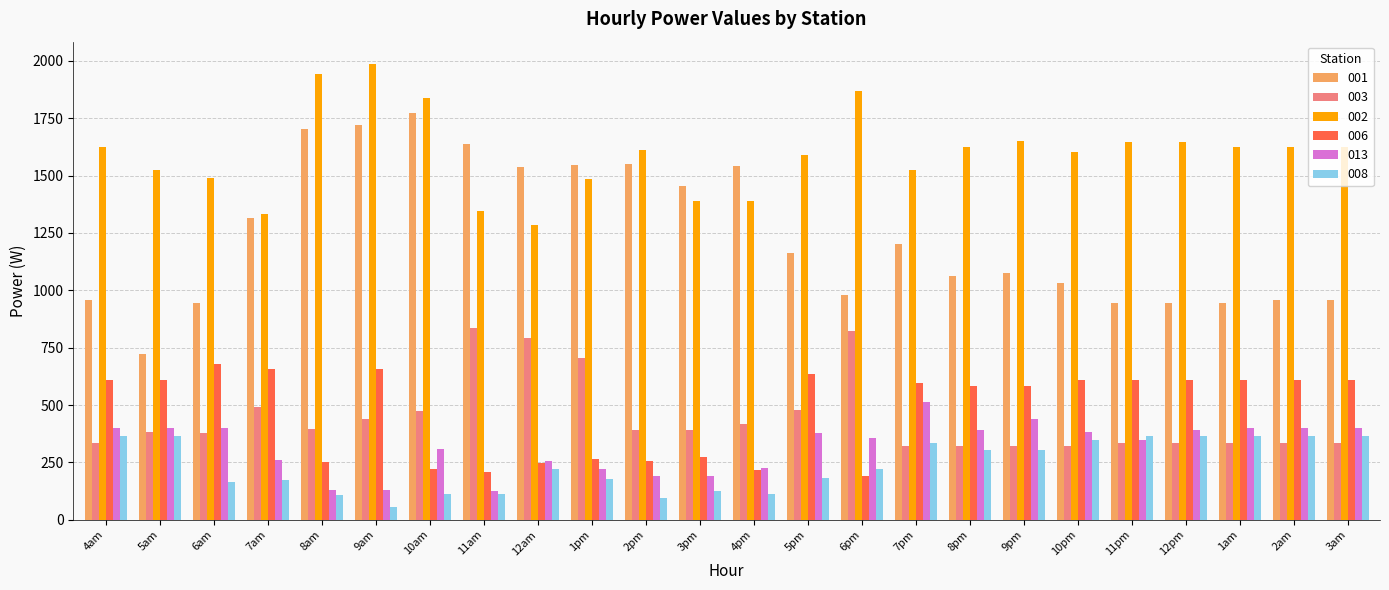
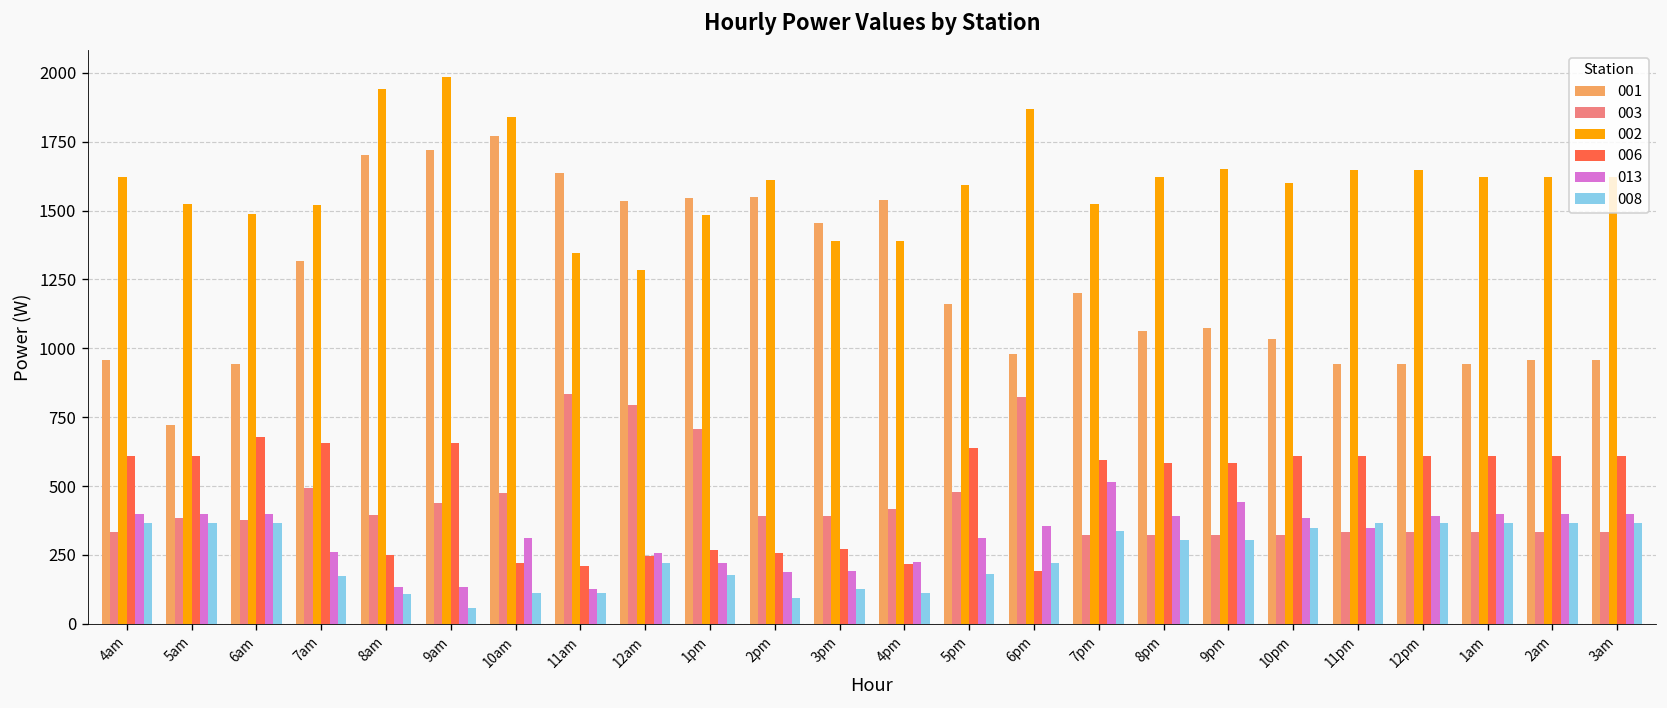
008, 6am: 170 -> 370
002, 7am: 1330 -> 1520
013, 5pm: 380 -> 310
